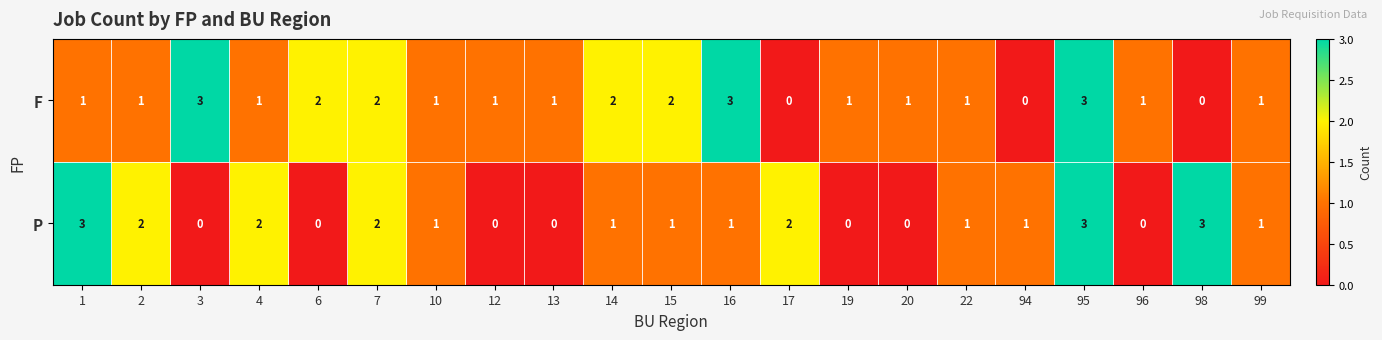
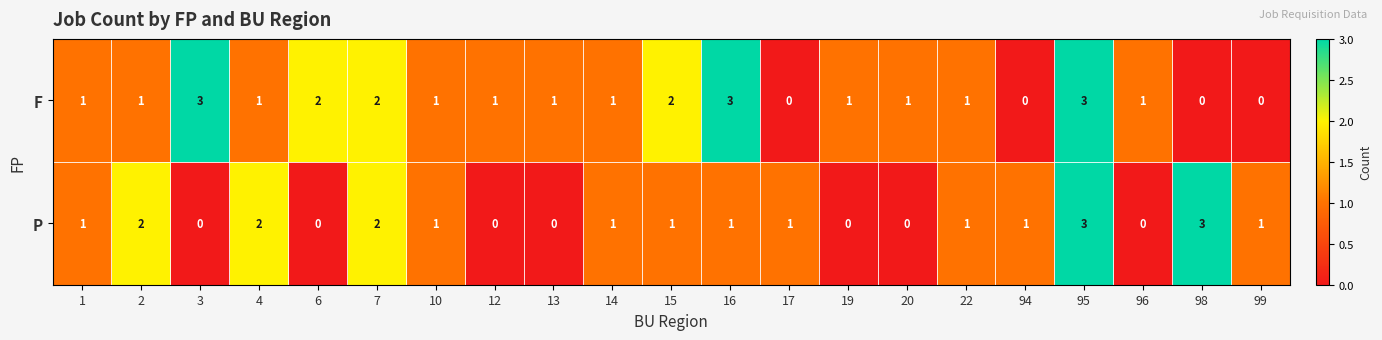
F, 14: 2 -> 1
F, 99: 1 -> 0
P, 1: 3 -> 1
P, 17: 2 -> 1
